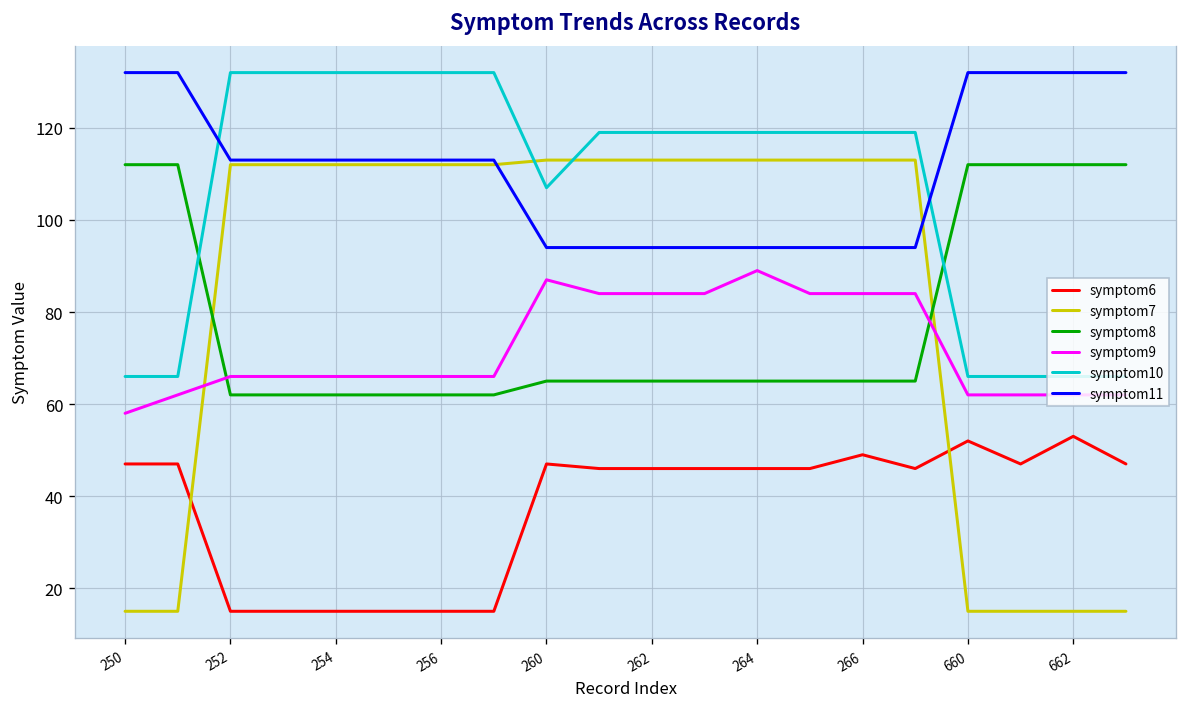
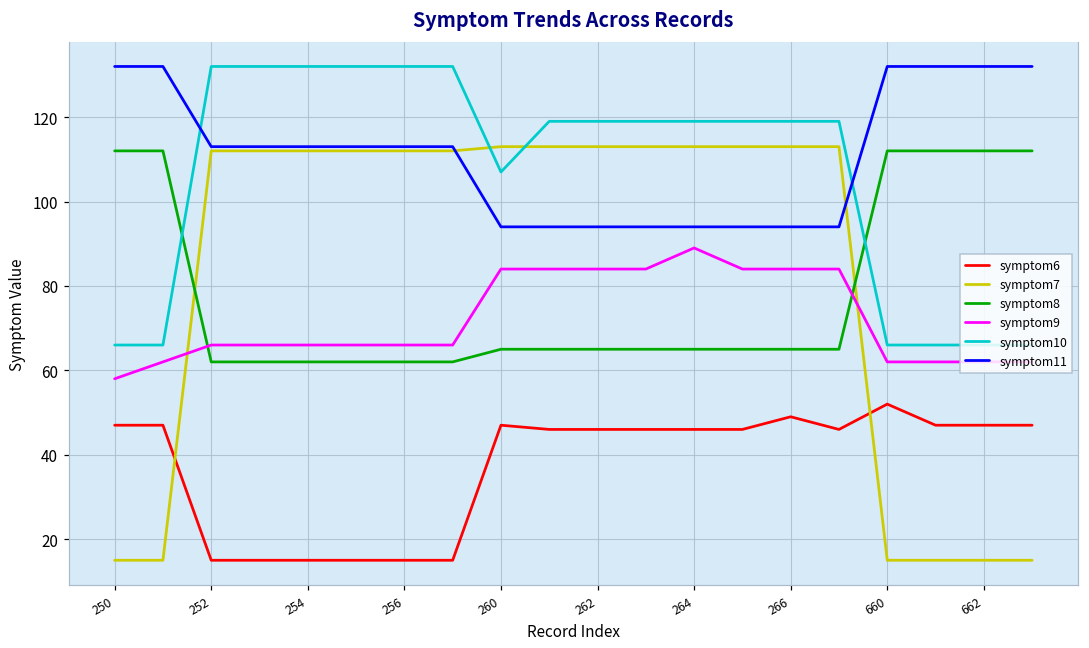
symptom9, 260: 87 -> 84
symptom6, 662: 53 -> 47
